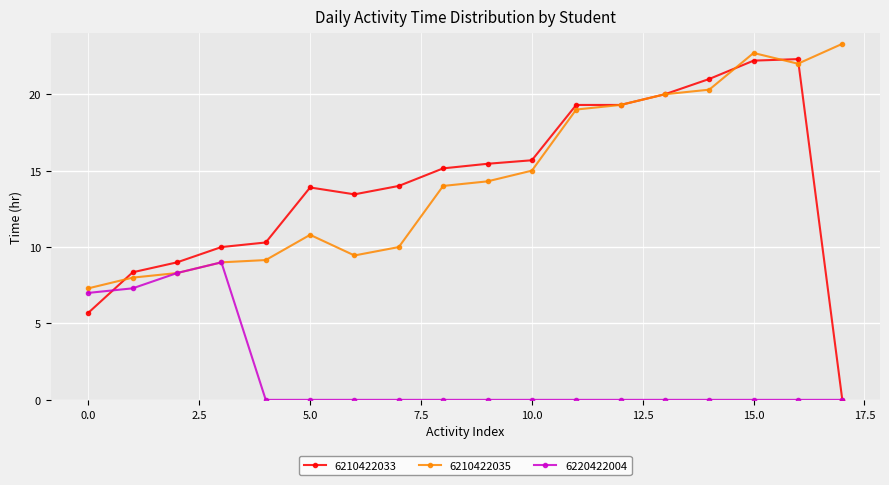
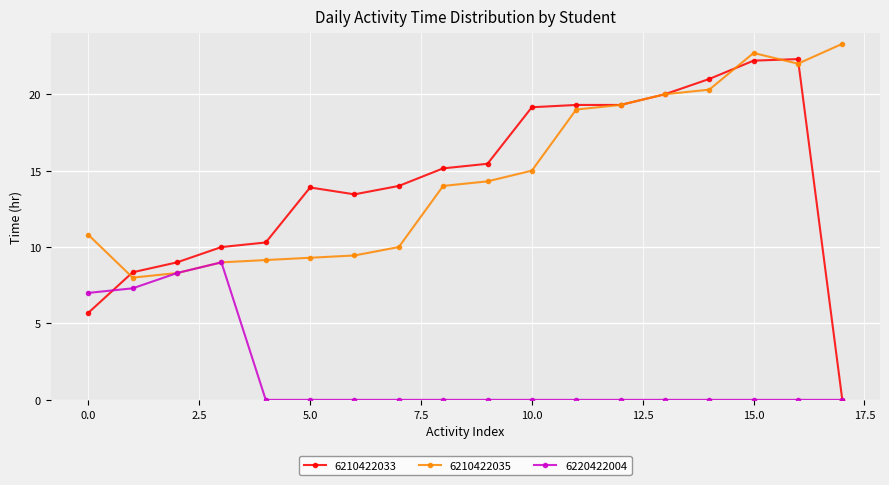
6210422035, 0.0: 7.3 -> 10.8
6210422035, 5.0: 10.8 -> 9.3
6210422033, 10.0: 15.7 -> 19.2
